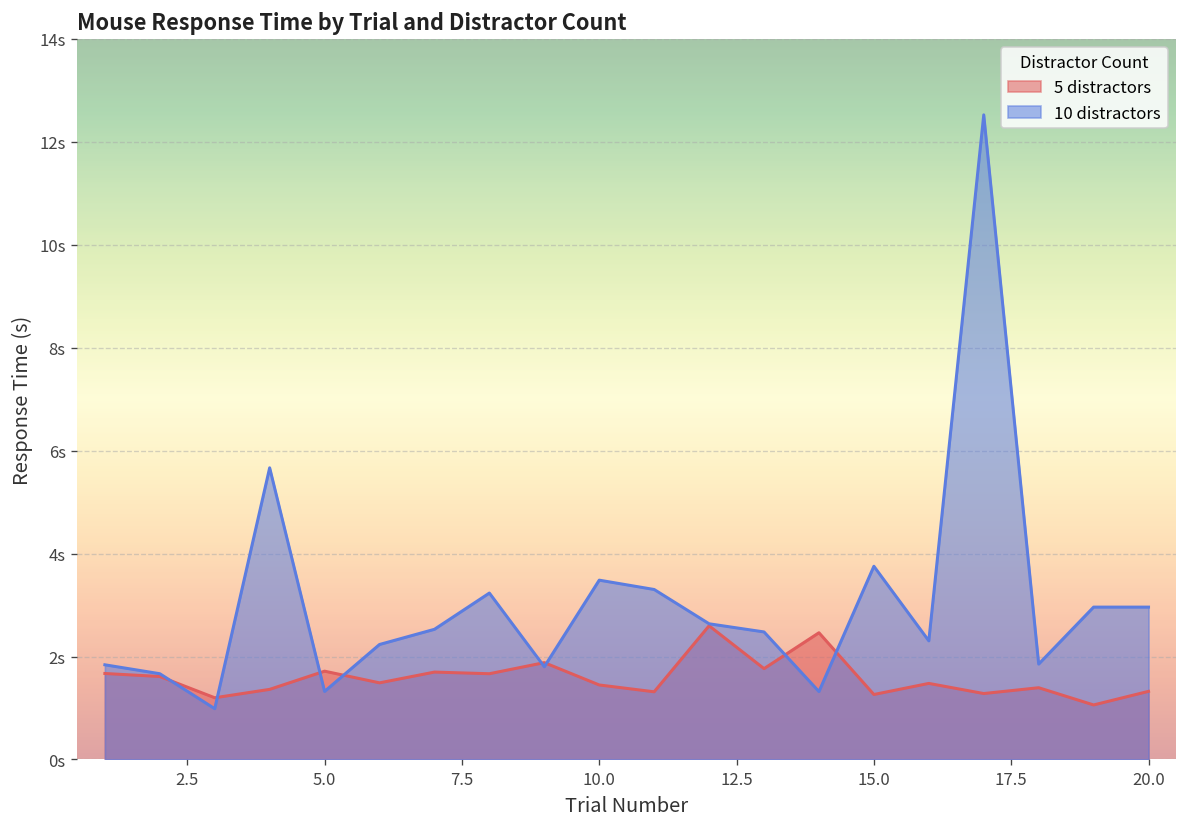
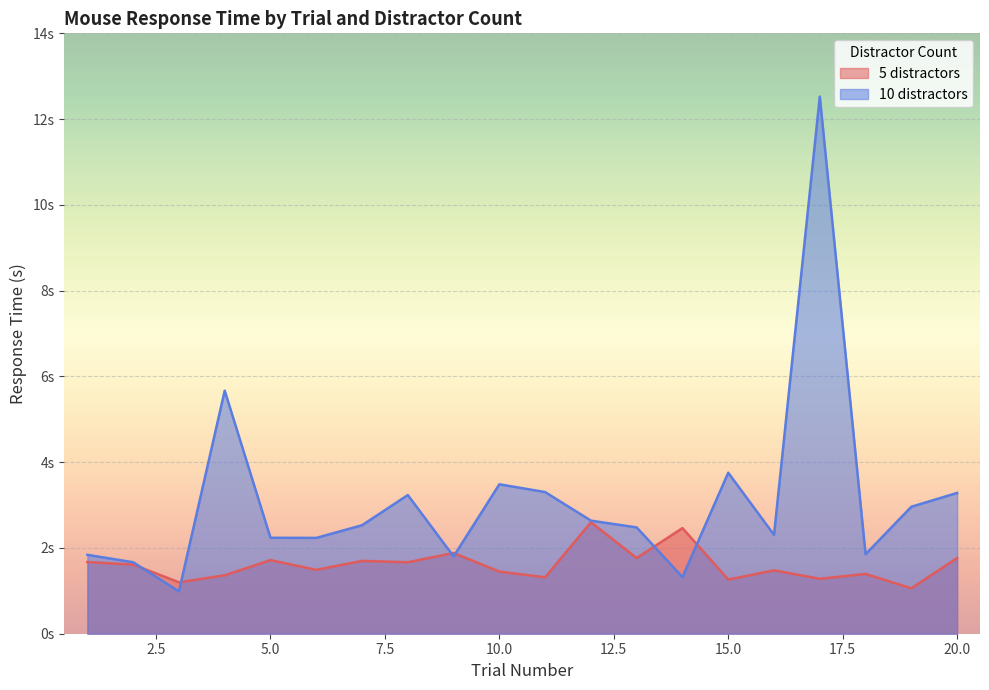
10 distractors, 5.0: 1.3s -> 2.2s
5 distractors, 20.0: 1.3s -> 1.8s
10 distractors, 20.0: 3.0s -> 3.3s
